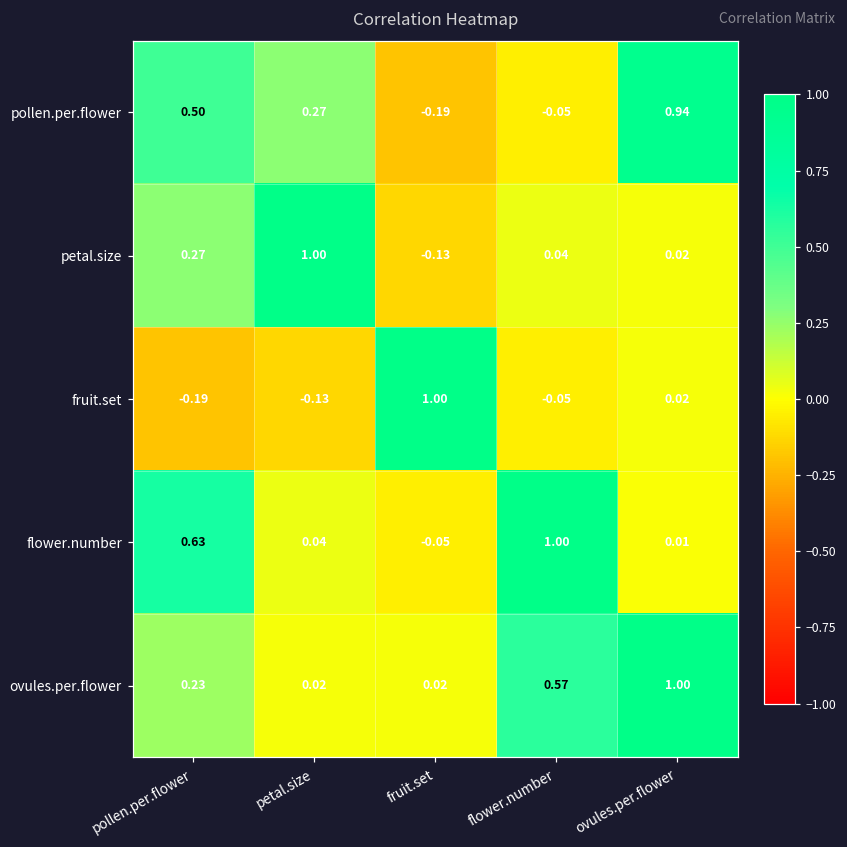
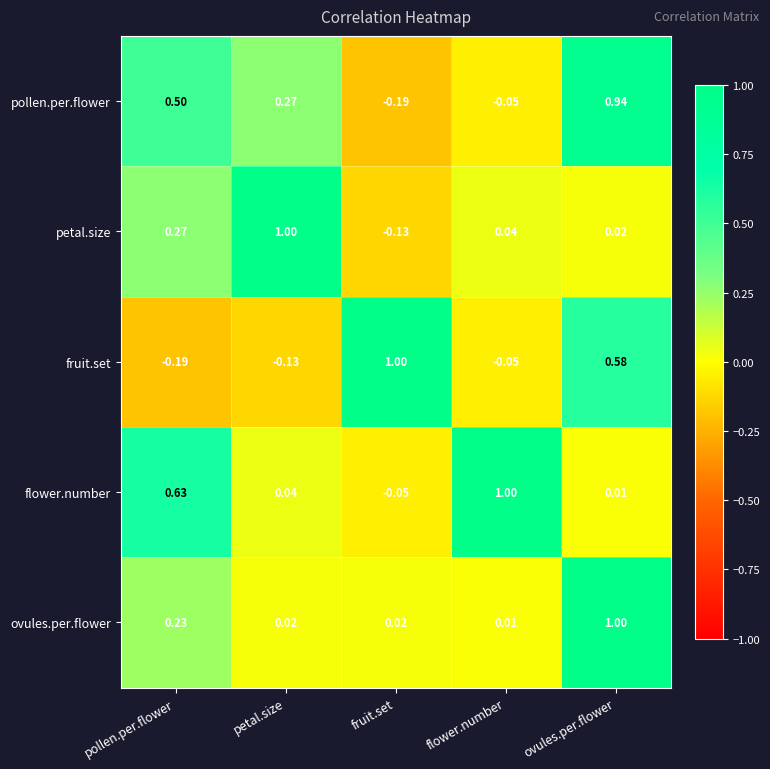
fruit.set, ovules.per.flower: 0.02 -> 0.58
ovules.per.flower, flower.number: 0.57 -> 0.01
